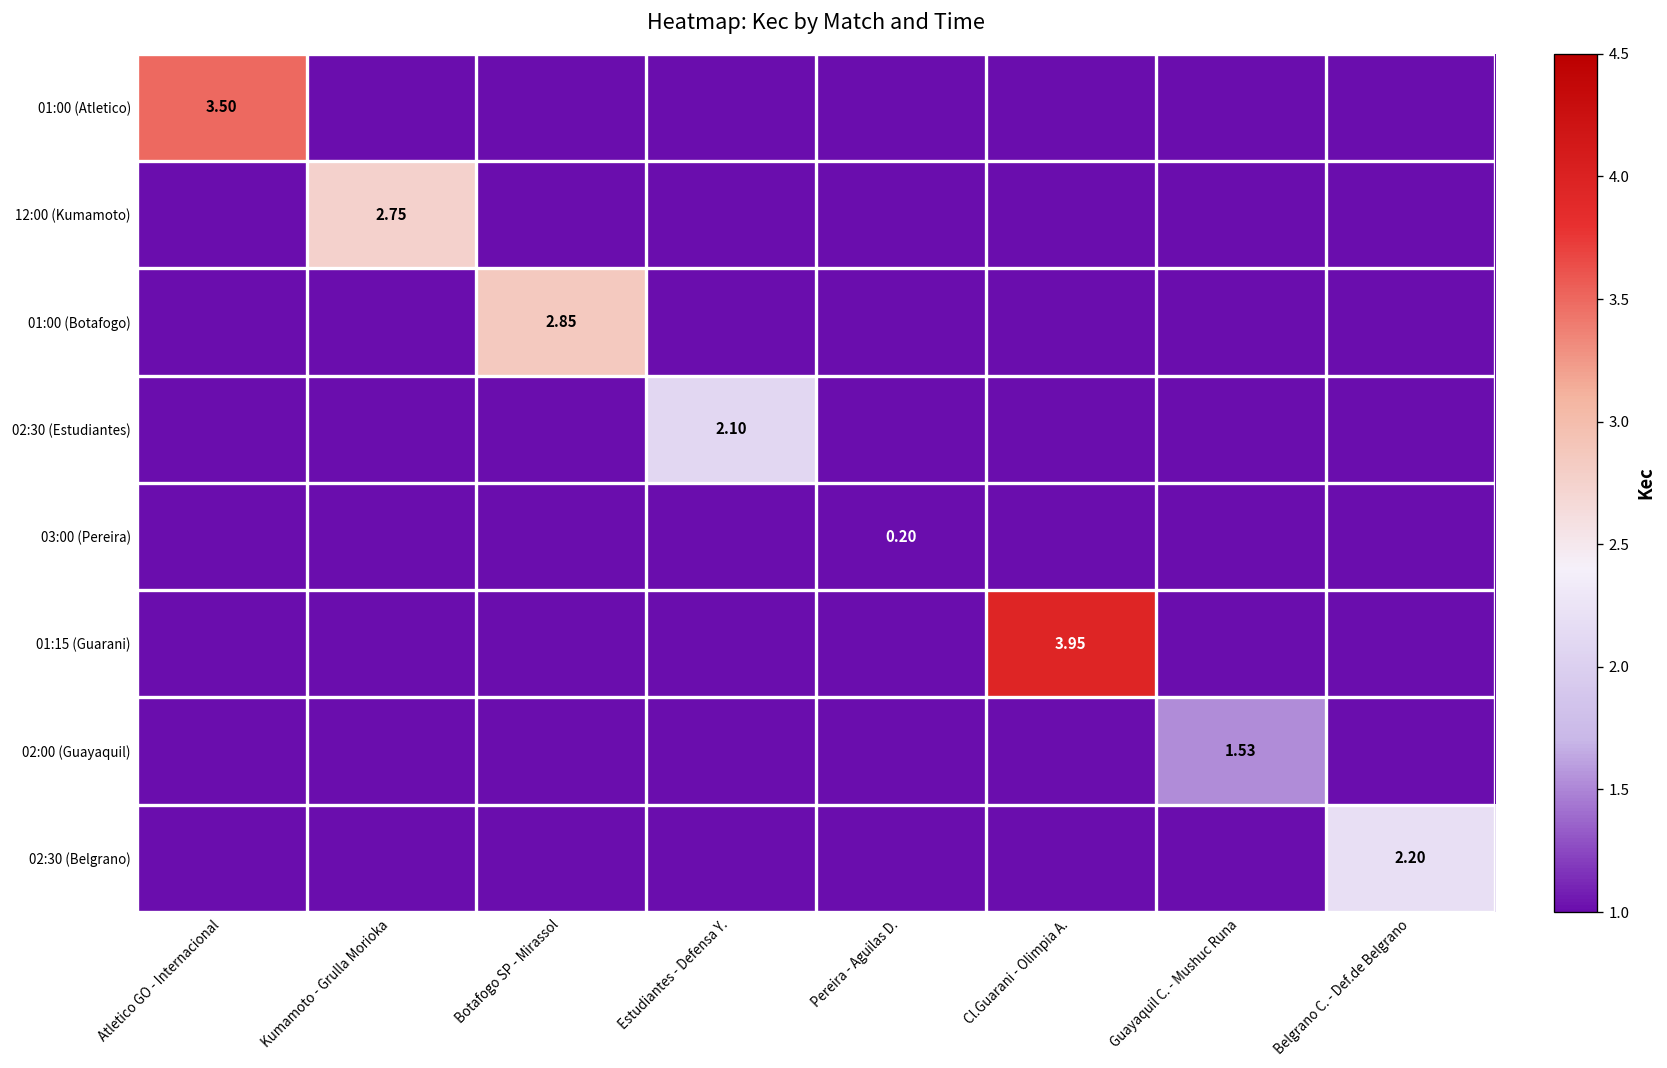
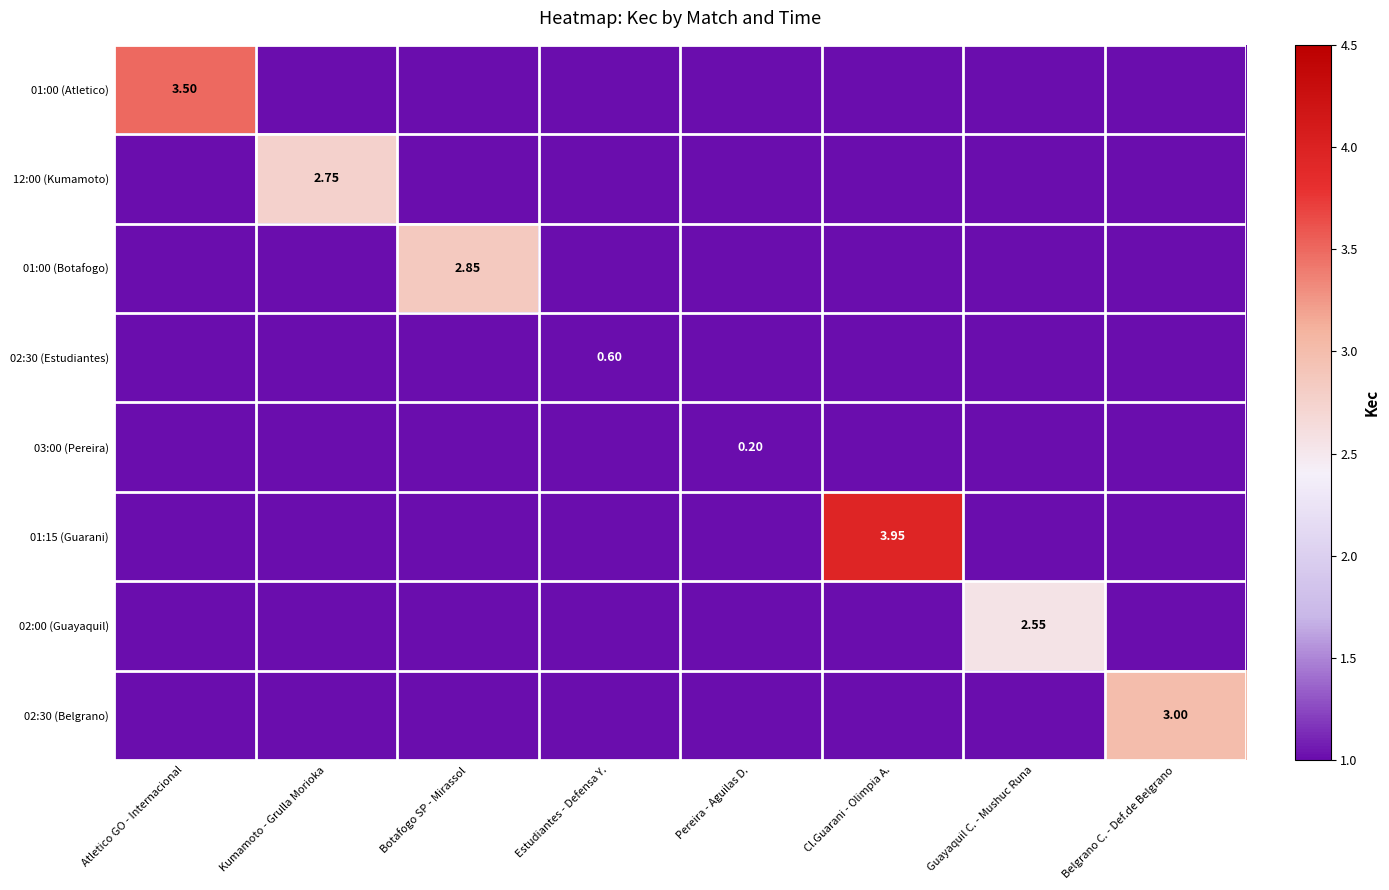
02:30 (Estudiantes), Estudiantes - Defensa Y.: 2.10 -> 0.60
02:00 (Guayaquil), Guayaquil C. - Mushuc Runa: 1.53 -> 2.55
02:30 (Belgrano), Belgrano C. - Def.de Belgrano: 2.20 -> 3.00
